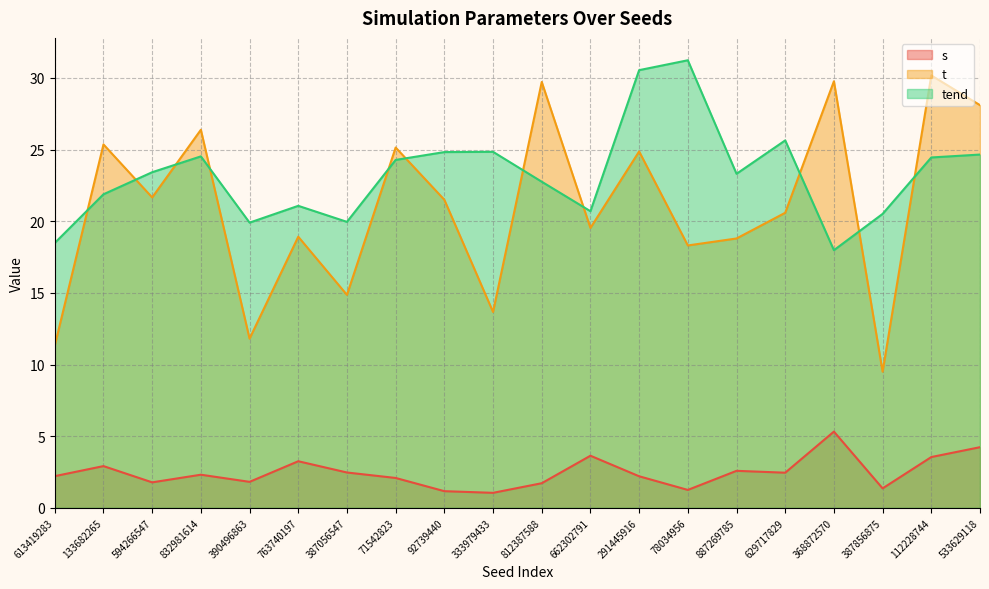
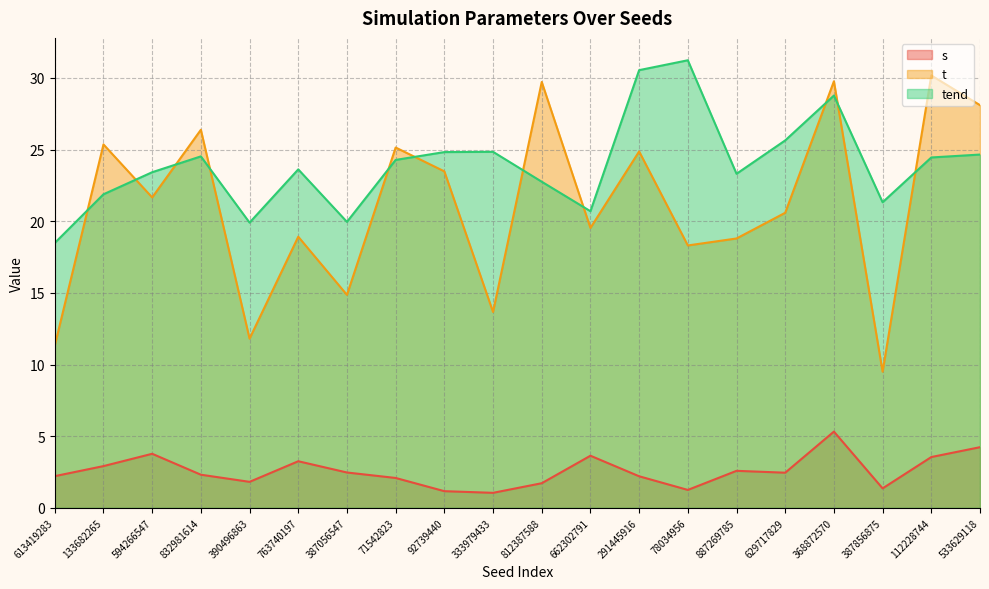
s, 594266547: 1.8 -> 3.8
tend, 763740197: 21.1 -> 23.6
t, 92739440: 21.5 -> 23.5
tend, 368872570: 18.0 -> 28.8
tend, 387856875: 20.5 -> 21.3
